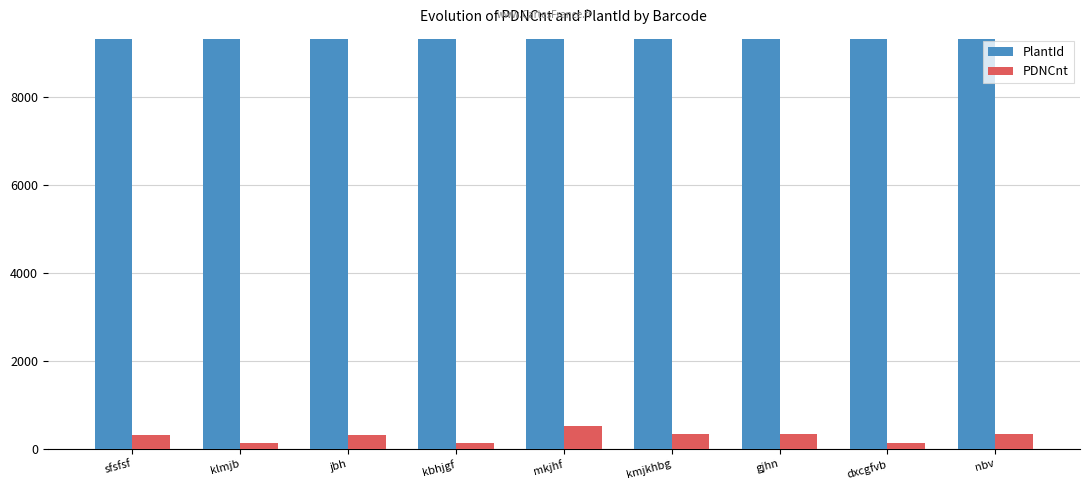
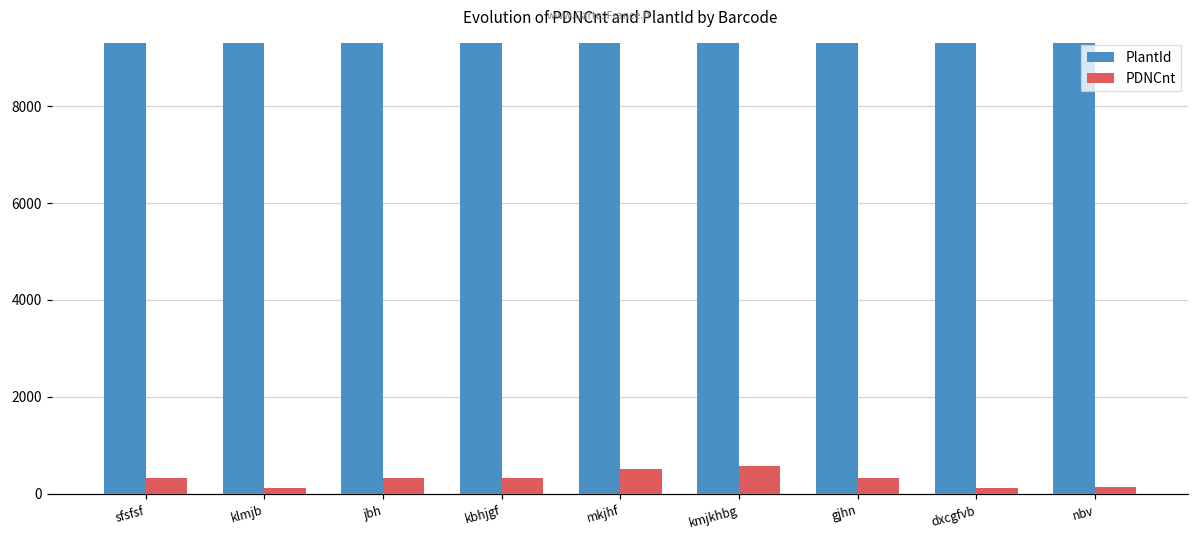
PDNCnt, kbhjgf: 100 -> 300
PDNCnt, kmjkhbg: 300 -> 600
PDNCnt, nbv: 300 -> 100
